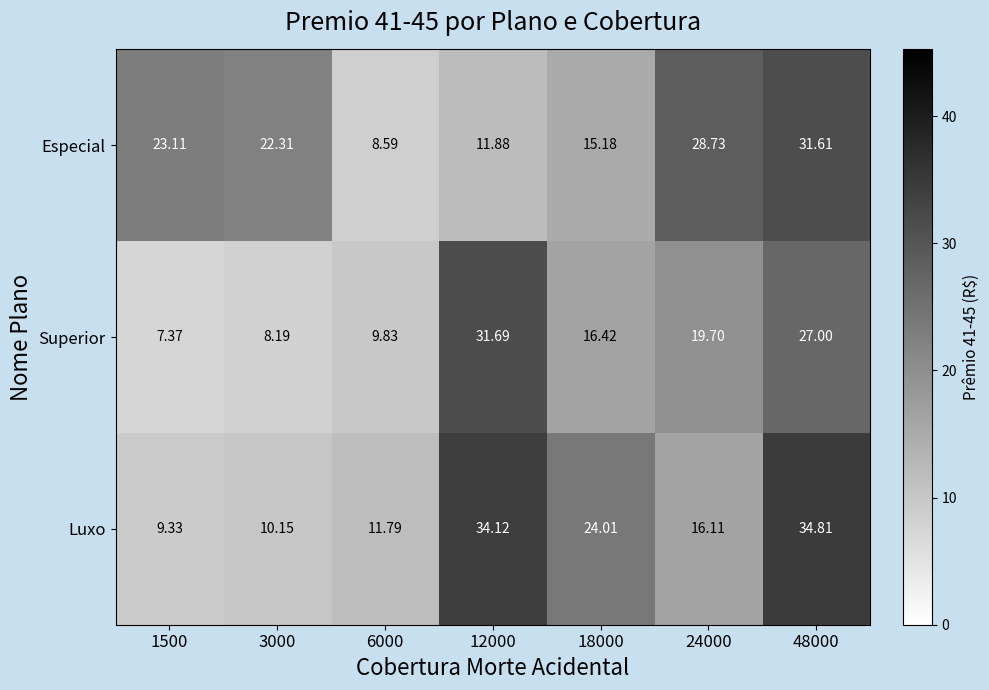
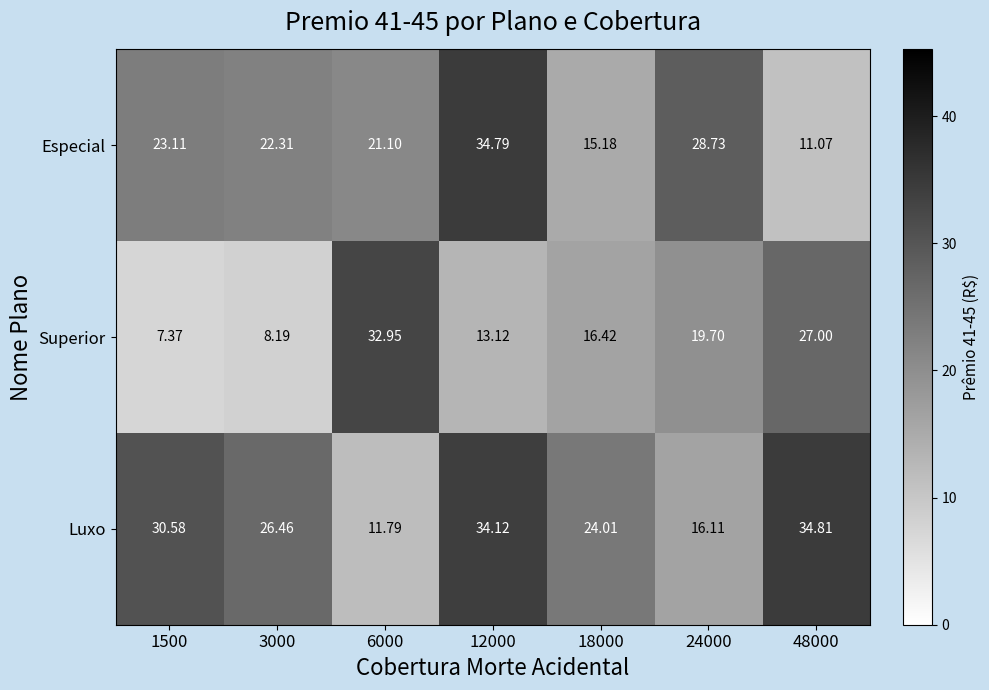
Especial, 6000: 8.59 -> 21.10
Especial, 12000: 11.88 -> 34.79
Especial, 48000: 31.61 -> 11.07
Superior, 6000: 9.83 -> 32.95
Superior, 12000: 31.69 -> 13.12
Luxo, 1500: 9.33 -> 30.58
Luxo, 3000: 10.15 -> 26.46
